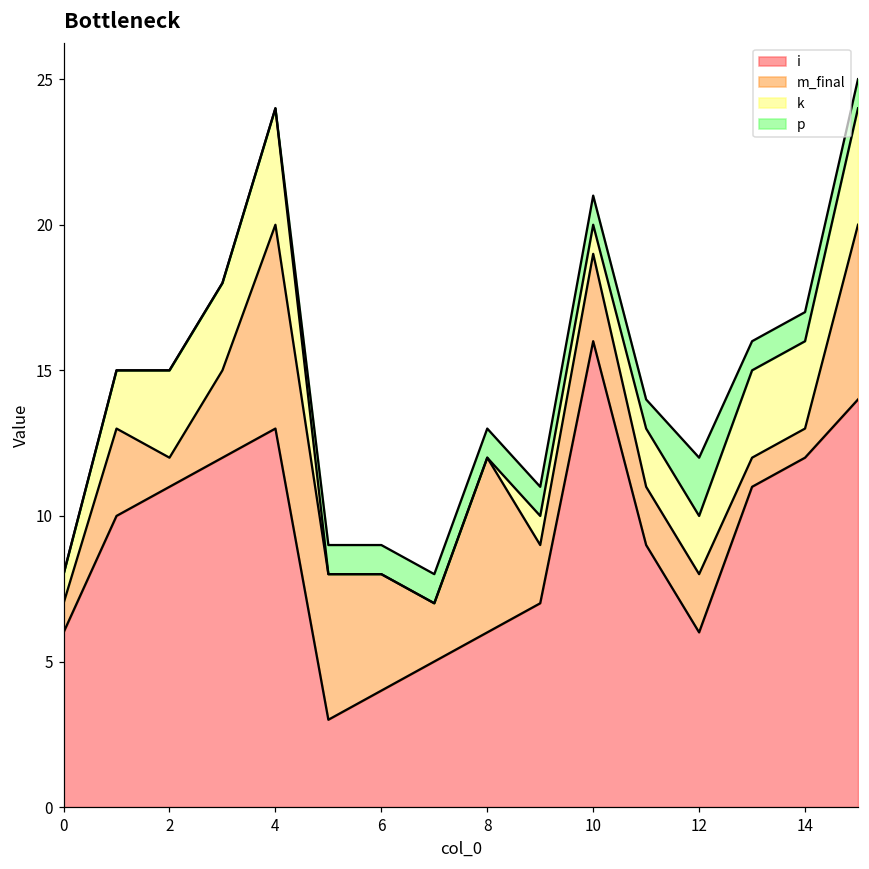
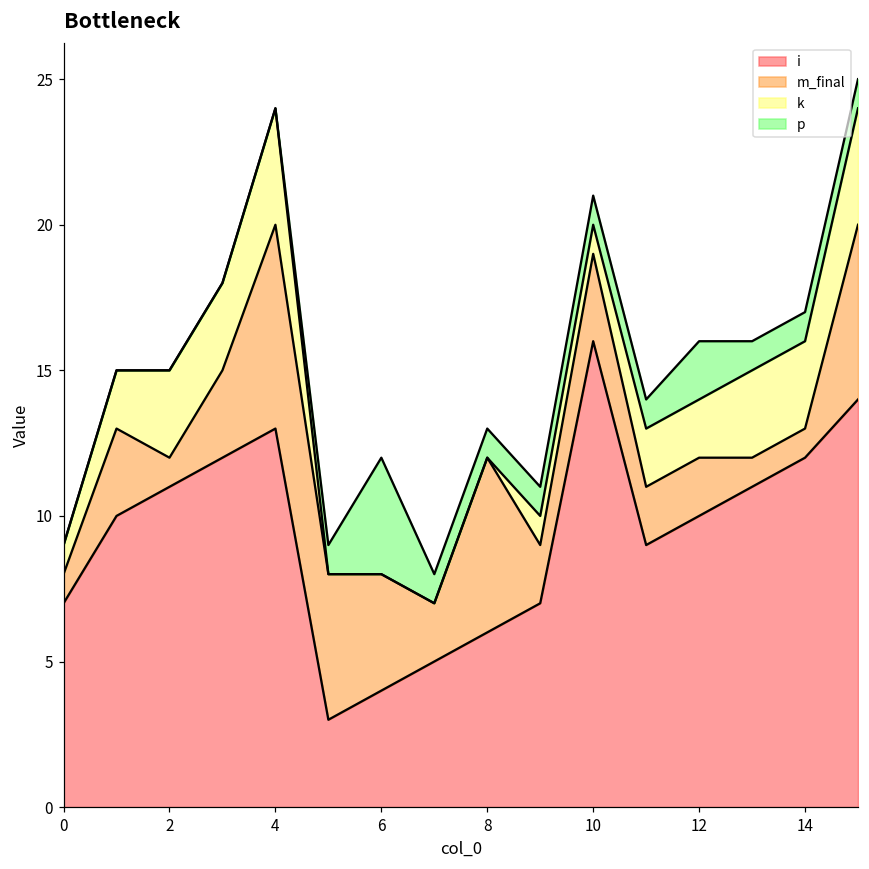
i, 0: 6 -> 7
p, 6: 1 -> 4
i, 12: 6 -> 10
